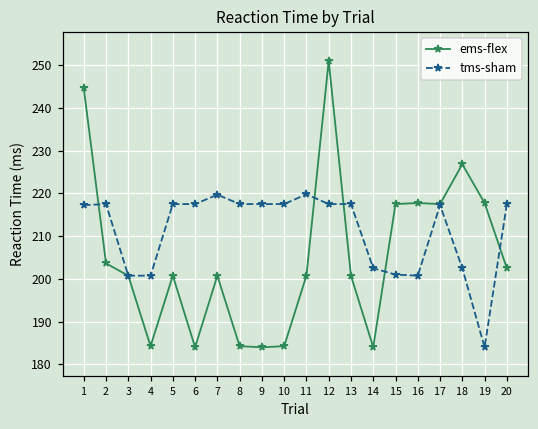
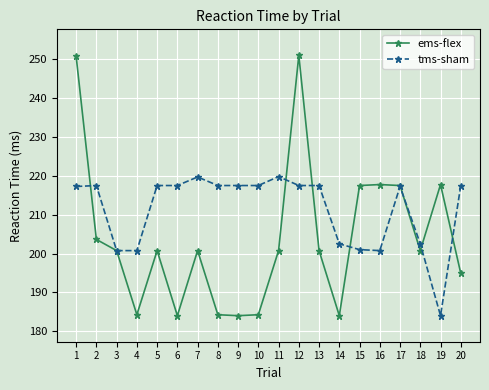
ems-flex, 1: 245 -> 251
ems-flex, 18: 227 -> 201
ems-flex, 20: 203 -> 195
